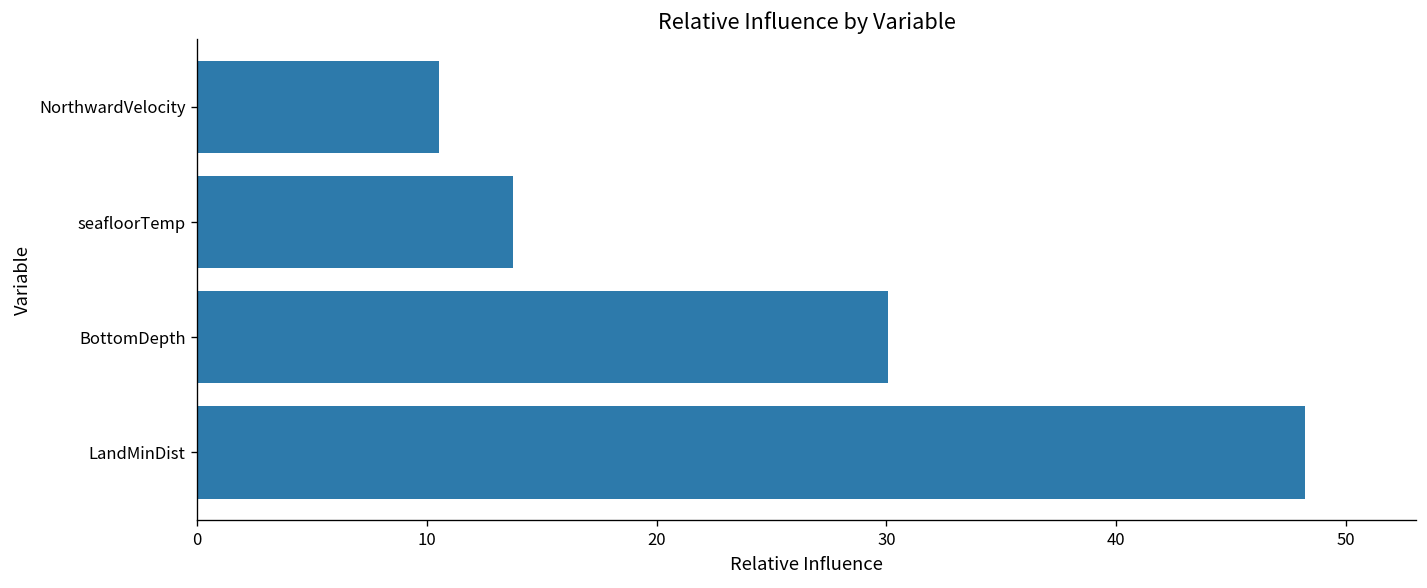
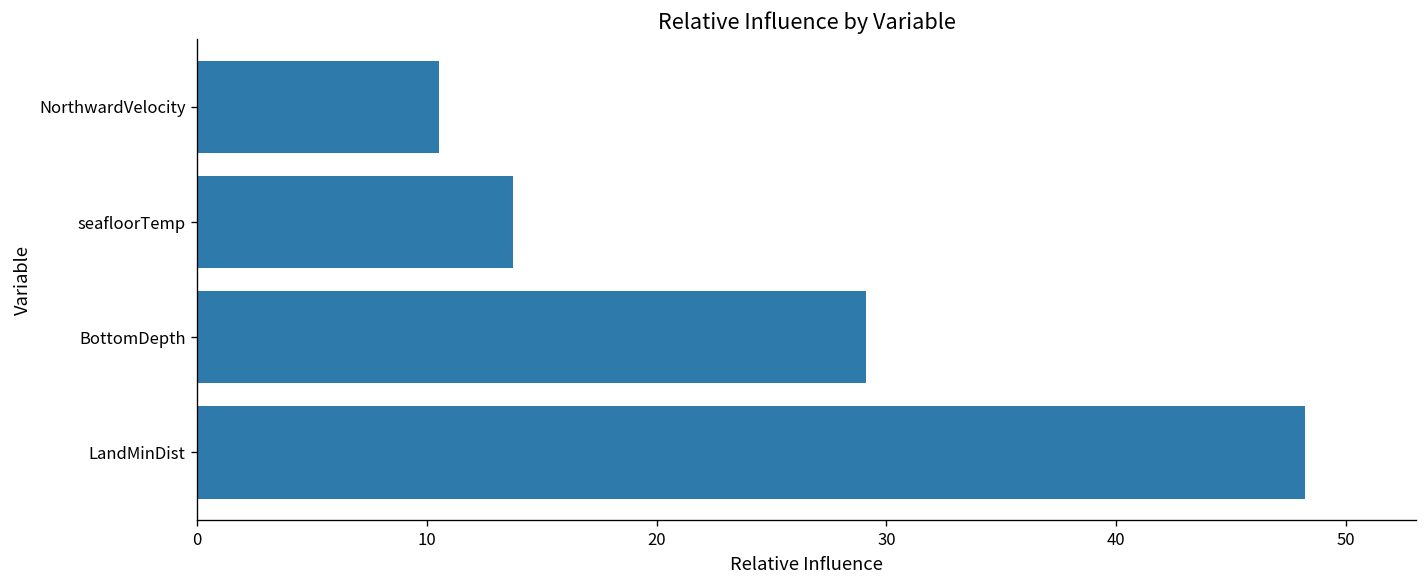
BottomDepth: 30.1 -> 29.1
